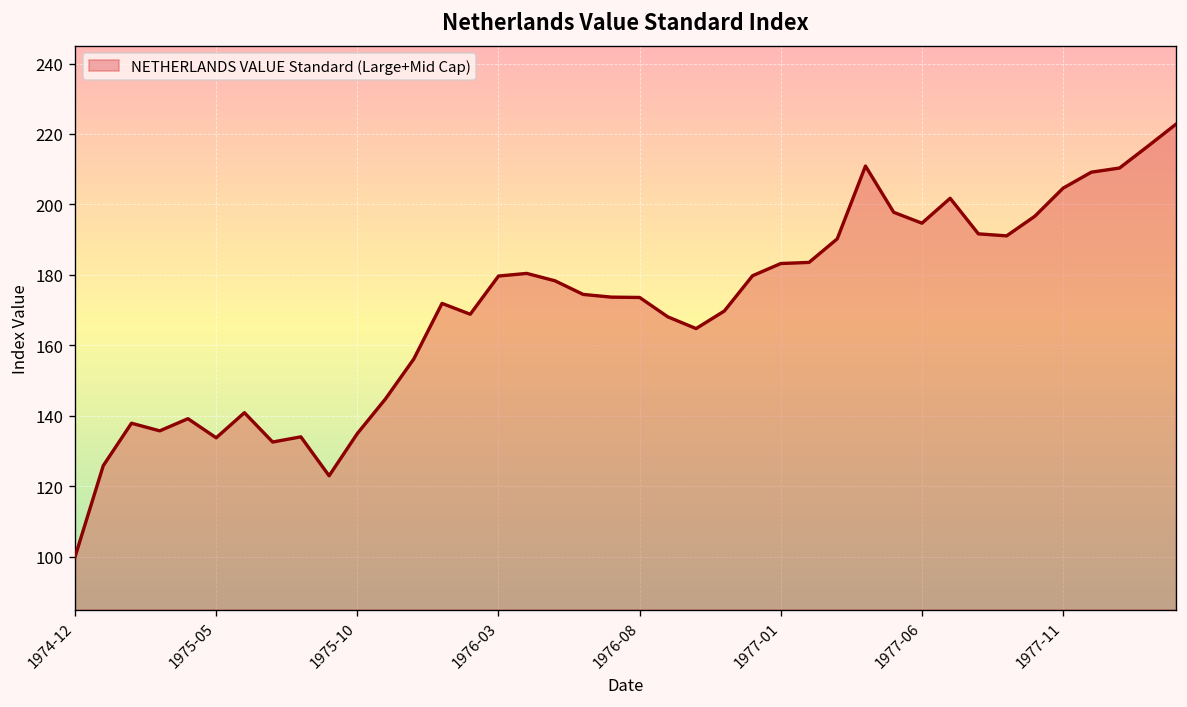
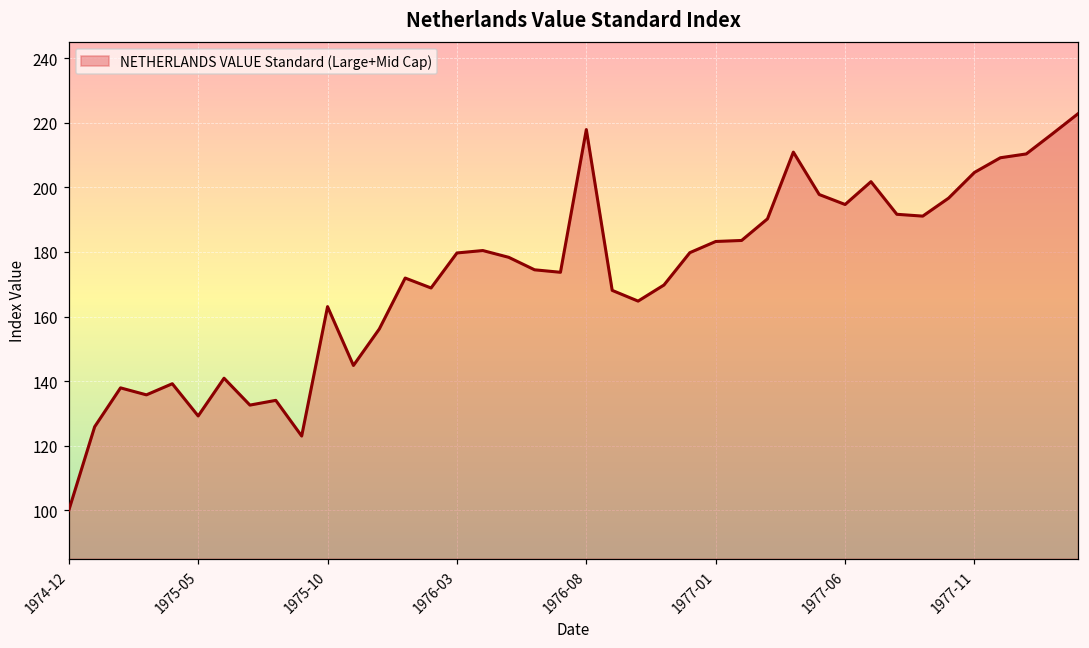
1975-05: 134 -> 129
1975-10: 135 -> 163
1976-08: 174 -> 218
